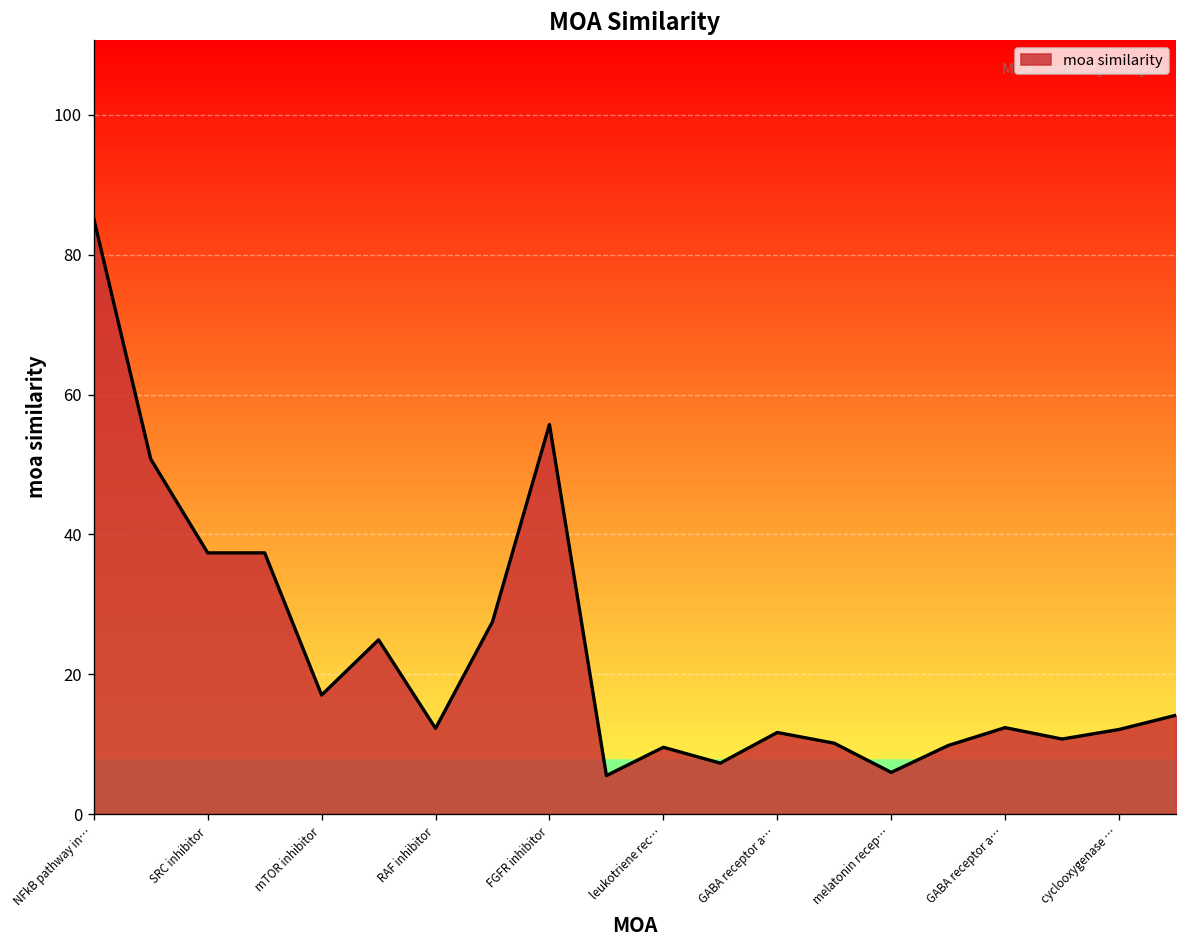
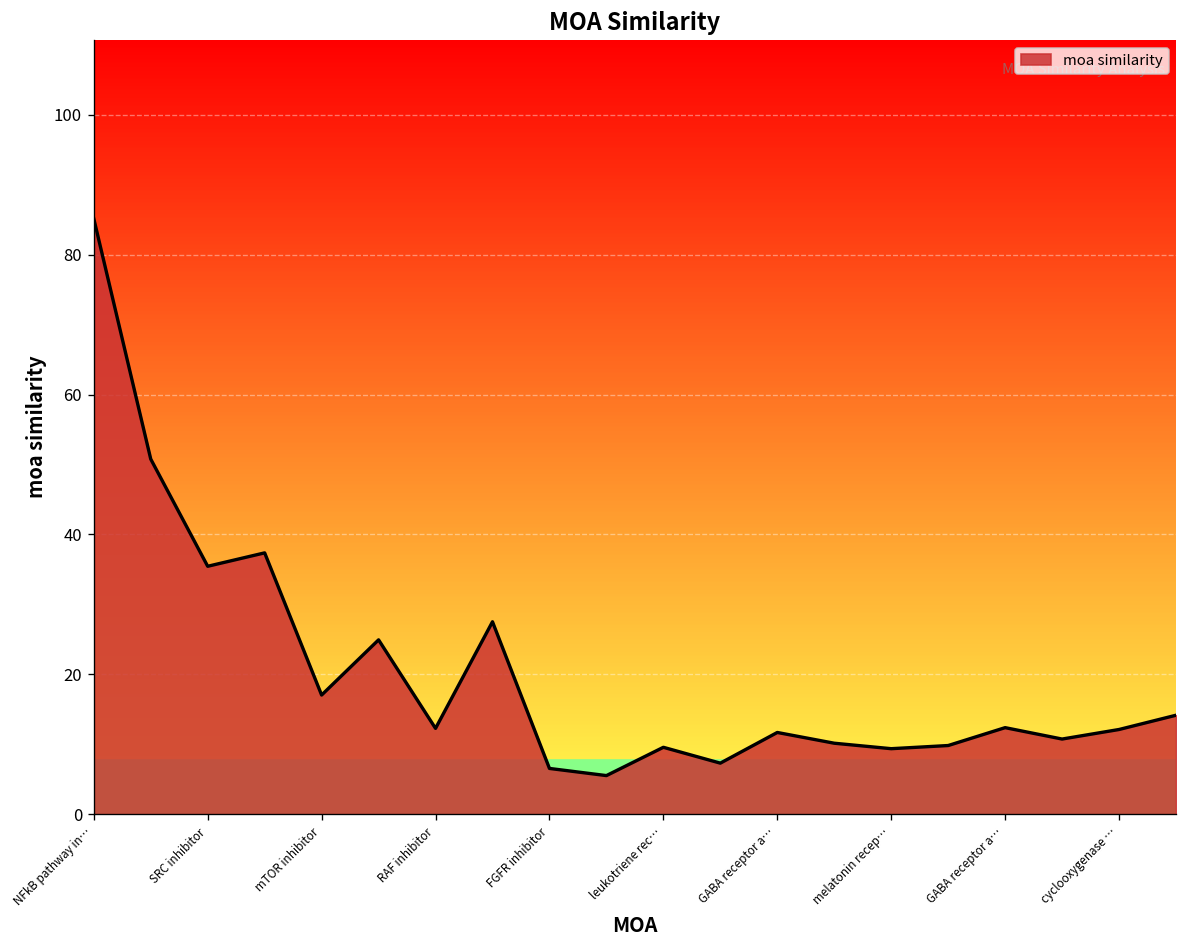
SRC inhibitor: 37 -> 35
FGFR inhibitor: 56 -> 7
melatonin recep…: 6 -> 9
